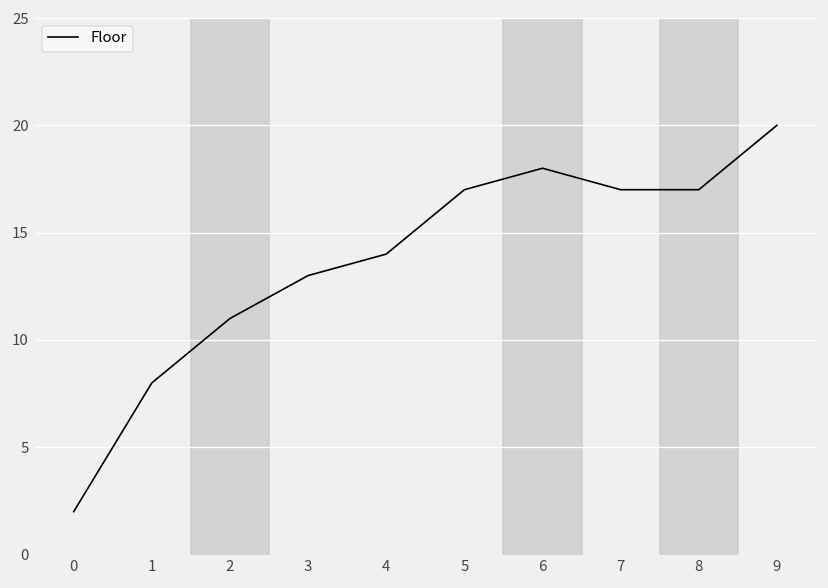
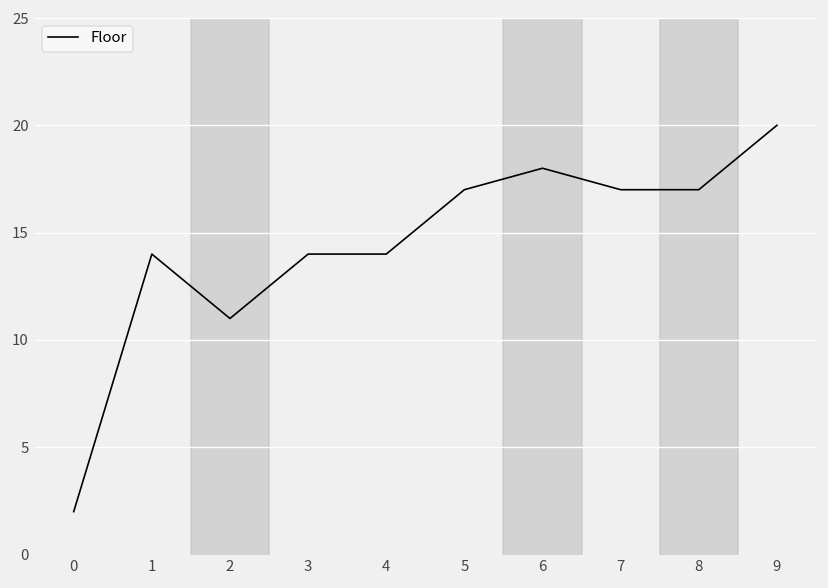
1: 8 -> 14
3: 13 -> 14
